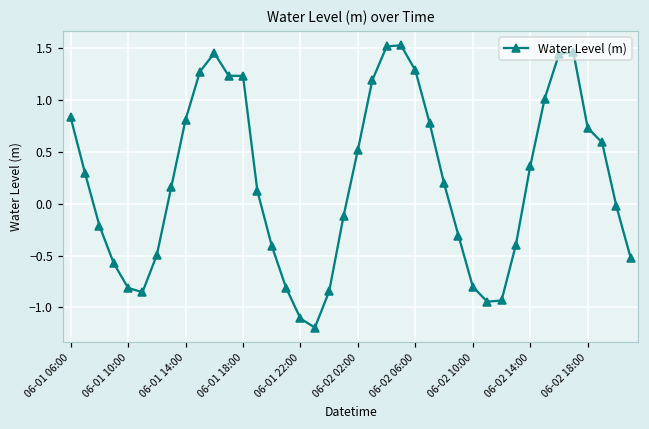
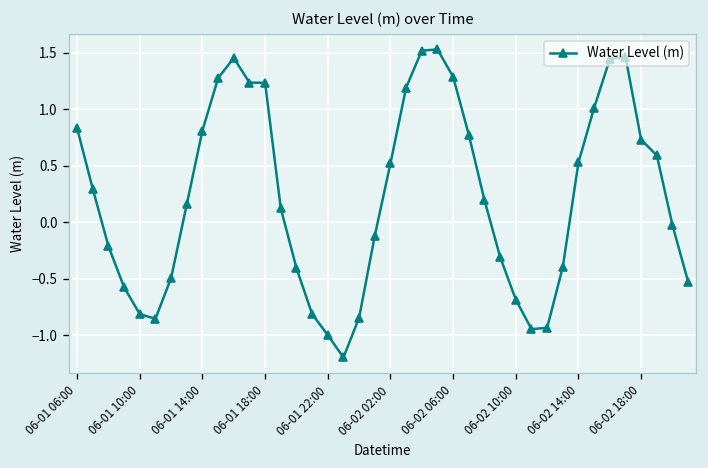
06-01 22:00: -1.1 -> -1.0
06-02 10:00: -0.8 -> -0.7
06-02 14:00: 0.4 -> 0.5
